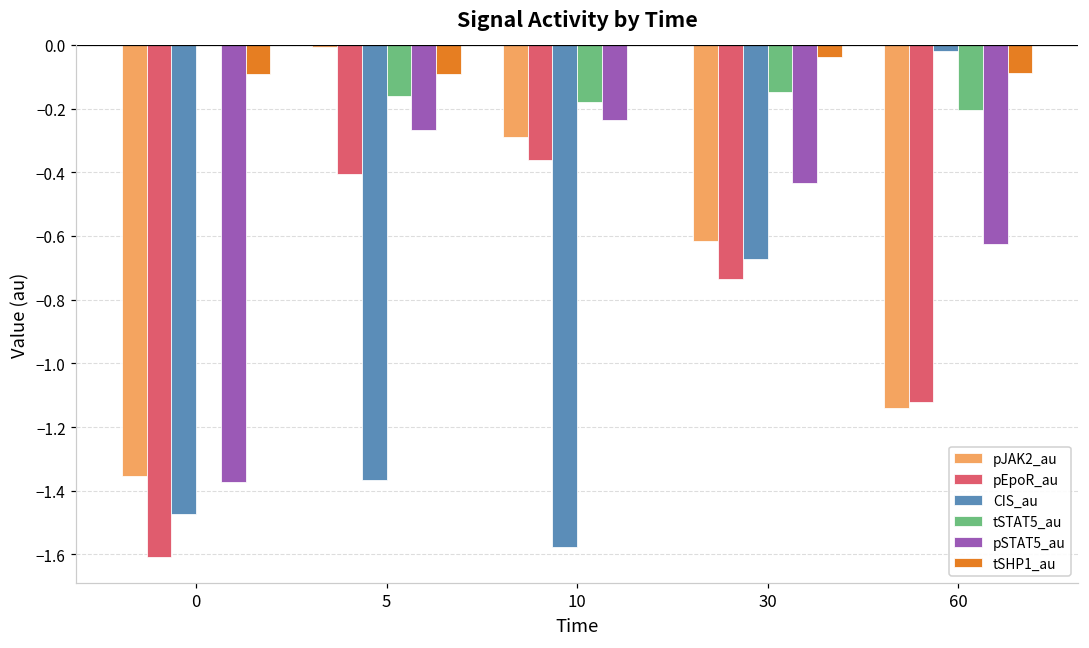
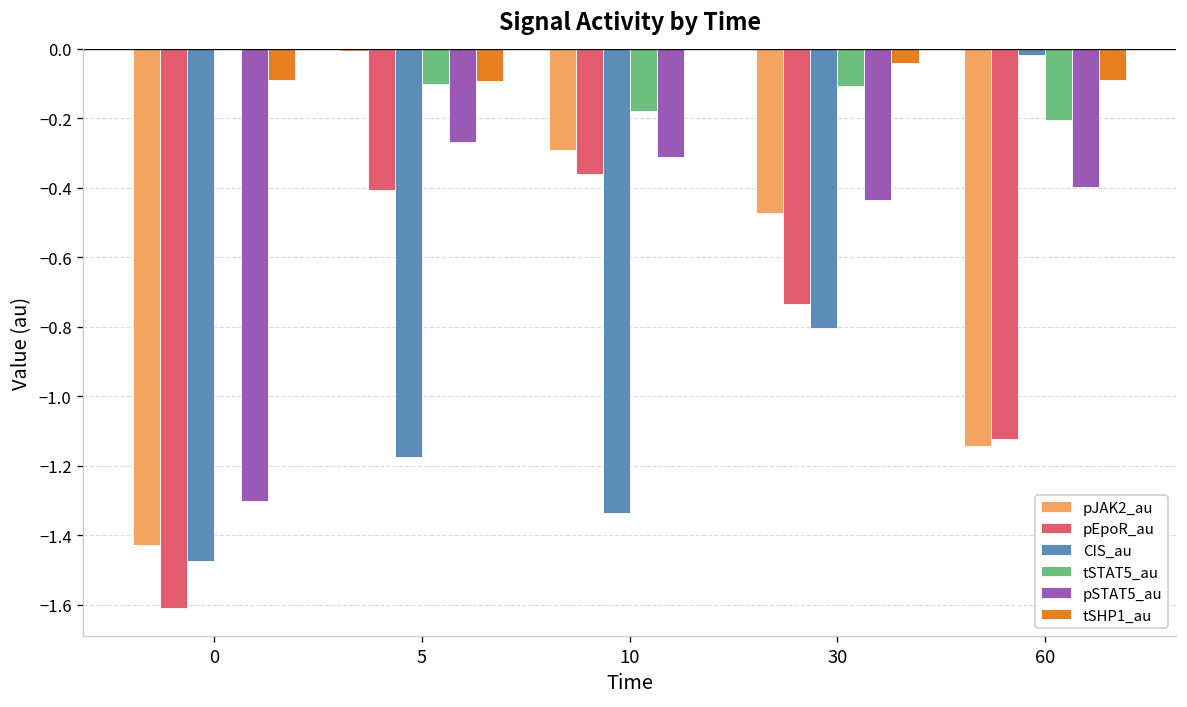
pJAK2_au, 0: -1.35 -> -1.43
pSTAT5_au, 0: -1.37 -> -1.30
CIS_au, 5: -1.37 -> -1.17
tSTAT5_au, 5: -0.16 -> -0.10
CIS_au, 10: -1.58 -> -1.34
pSTAT5_au, 10: -0.24 -> -0.31
pJAK2_au, 30: -0.62 -> -0.47
CIS_au, 30: -0.67 -> -0.80
tSTAT5_au, 30: -0.15 -> -0.11
pSTAT5_au, 60: -0.63 -> -0.40
